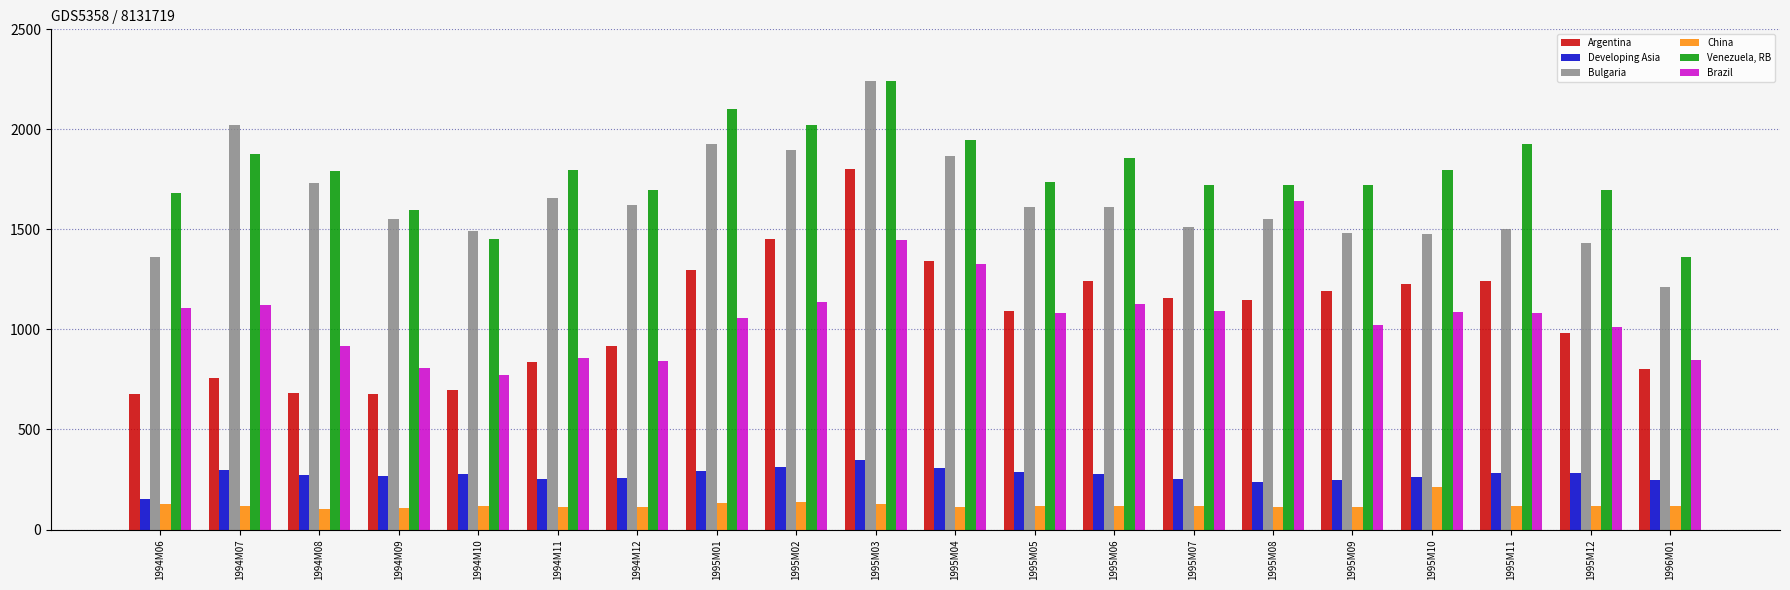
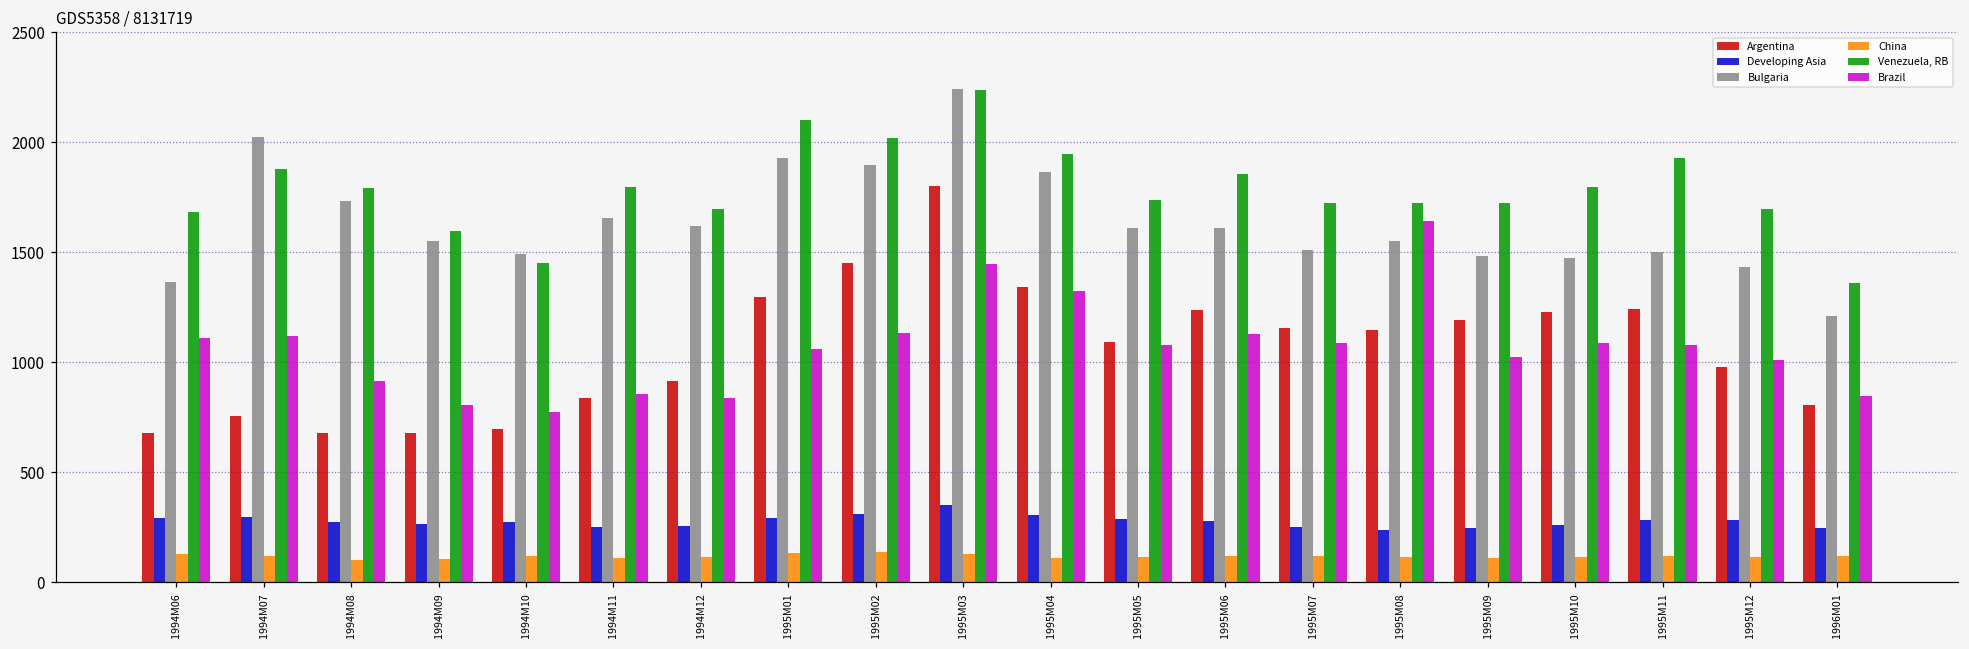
Developing Asia, 1994M06: 150 -> 290
China, 1995M10: 210 -> 110
